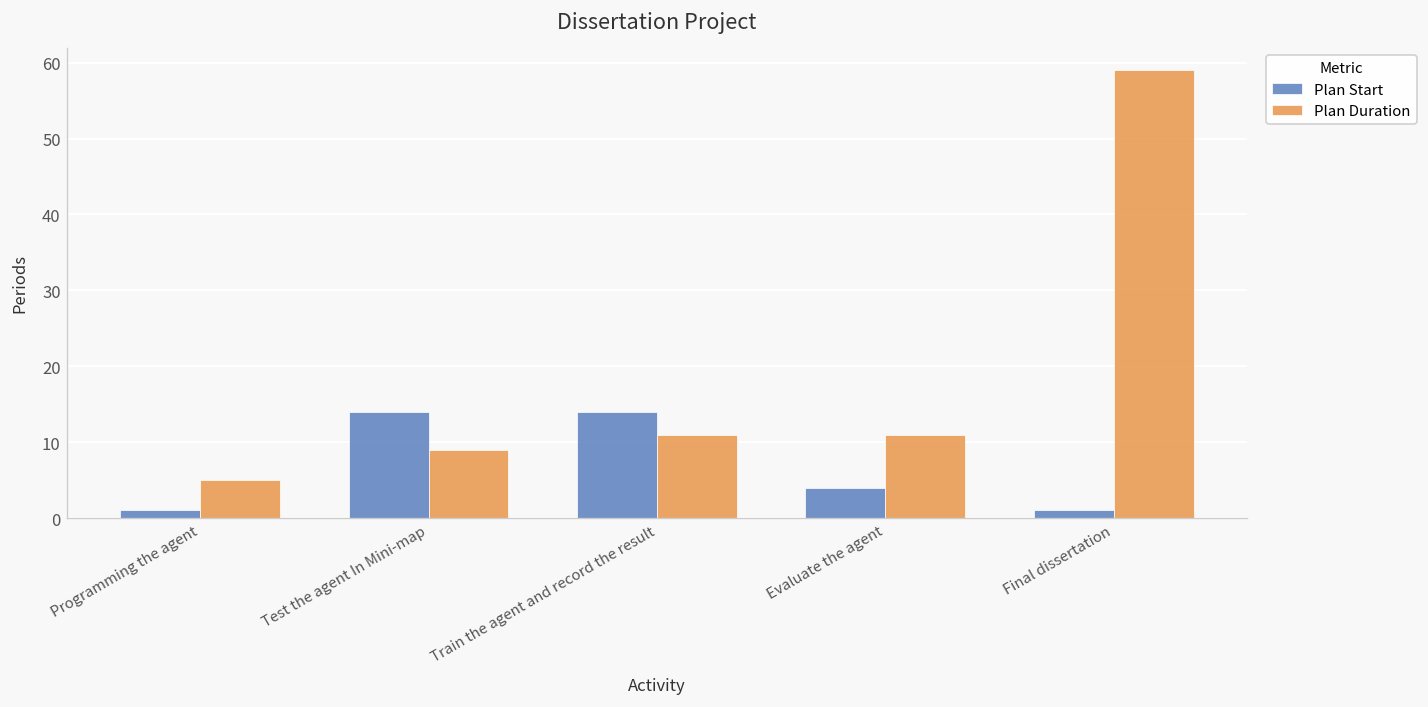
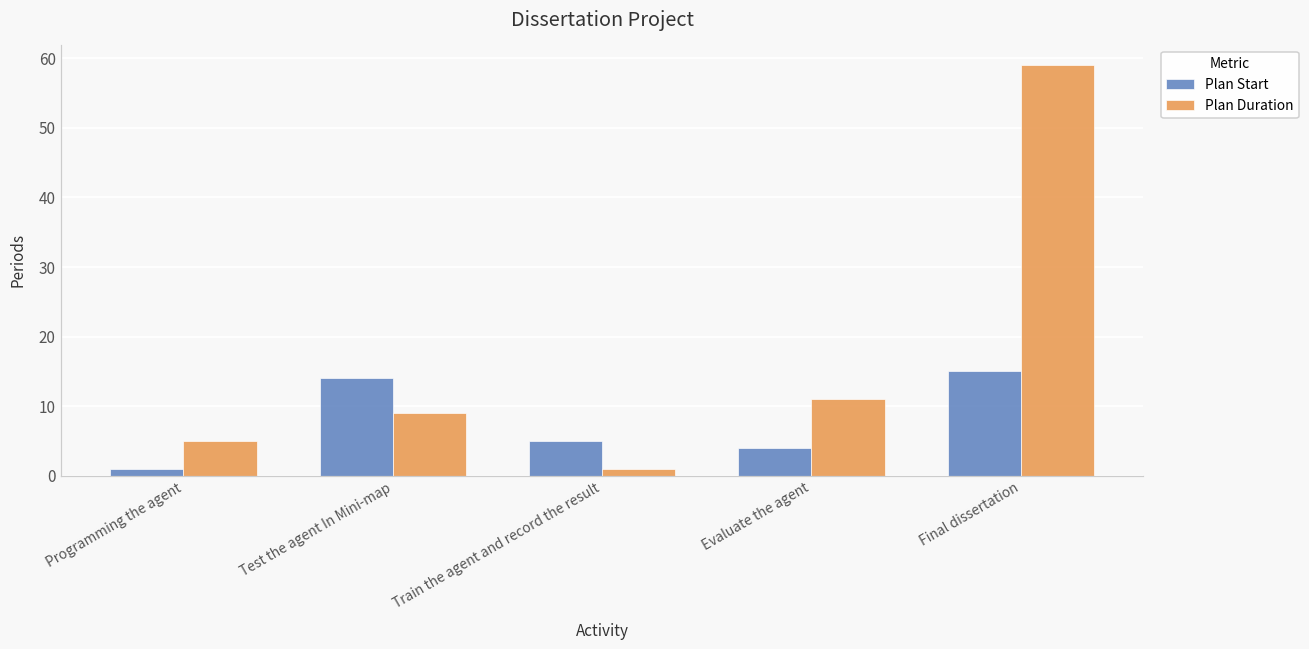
Plan Start, Train the agent and record the result: 14 -> 5
Plan Duration, Train the agent and record the result: 11 -> 1
Plan Start, Final dissertation: 1 -> 15
